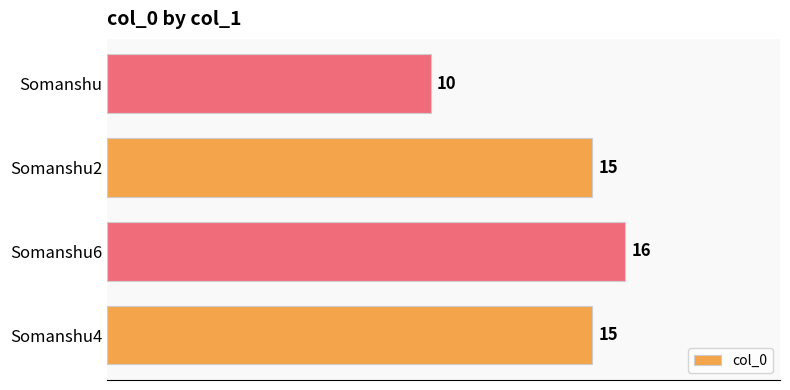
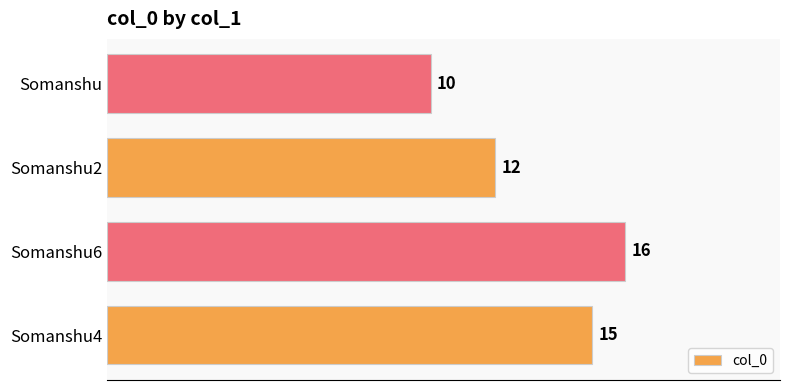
Somanshu2: 15 -> 12
